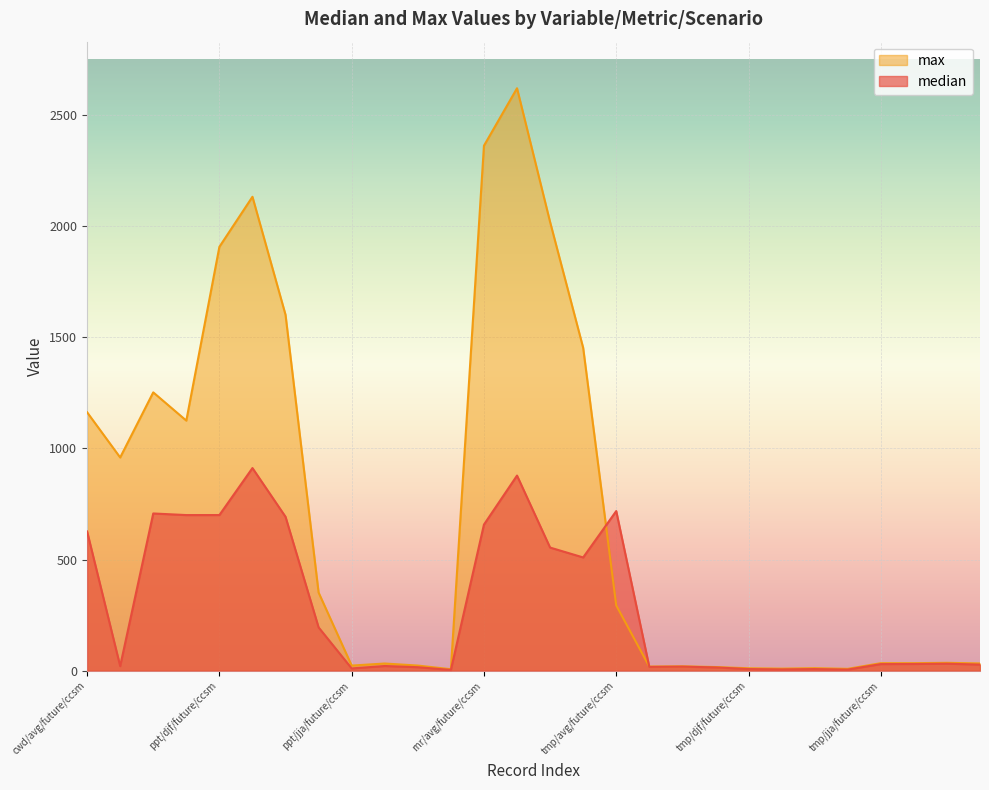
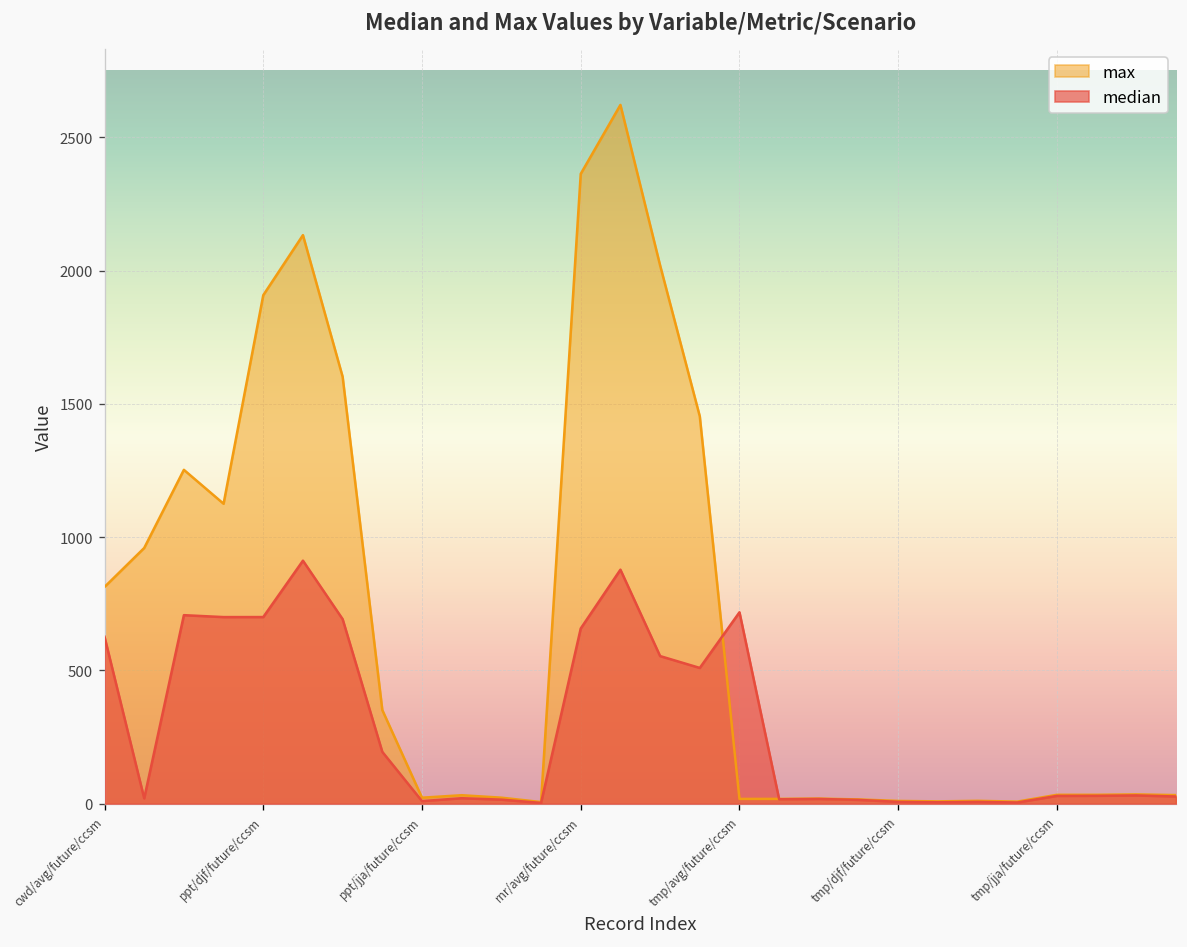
max, cwd/avg/future/ccsm: 1160 -> 810
max, tmp/avg/future/ccsm: 290 -> 20
